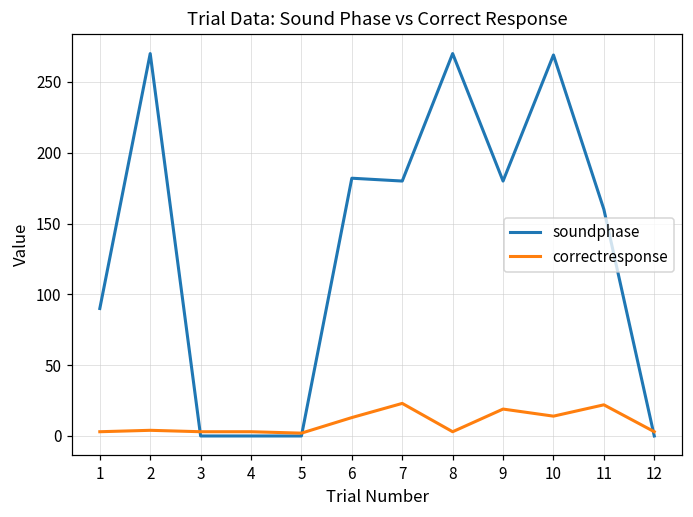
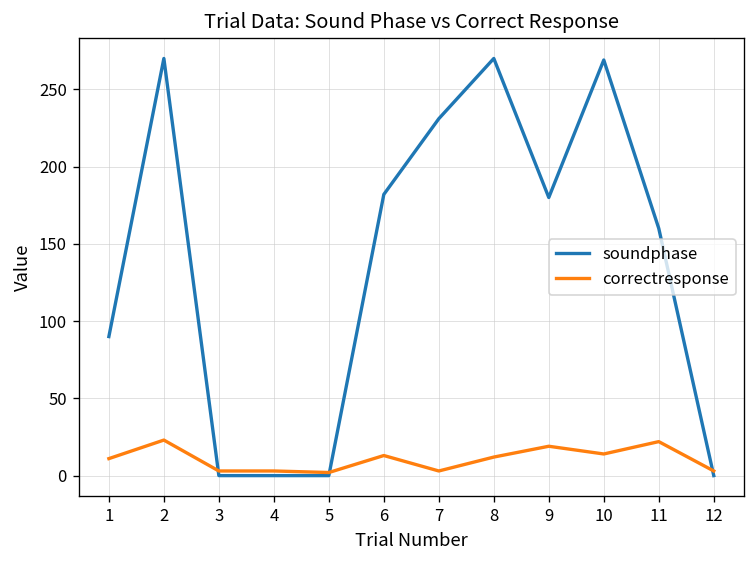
correctresponse, 1: 3 -> 11
correctresponse, 2: 4 -> 23
soundphase, 7: 180 -> 231
correctresponse, 7: 23 -> 3
correctresponse, 8: 3 -> 12
